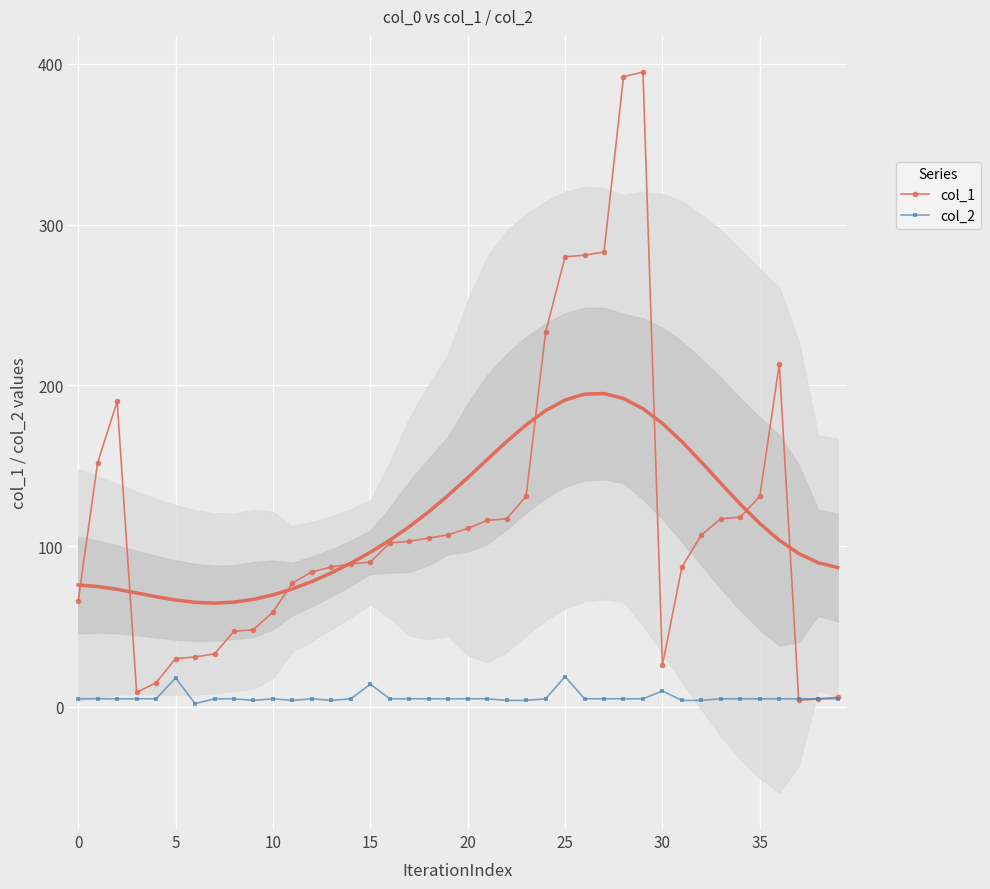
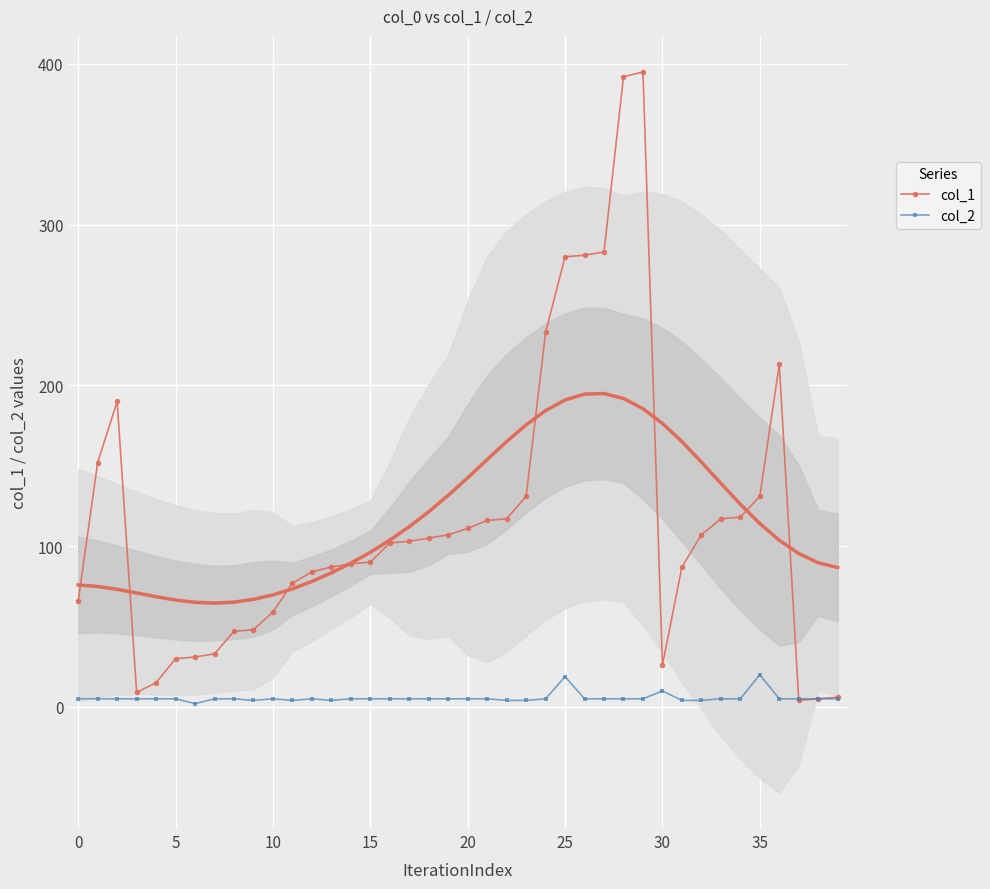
col_2, 5: 18 -> 5
col_2, 15: 14 -> 5
col_2, 35: 5 -> 20
